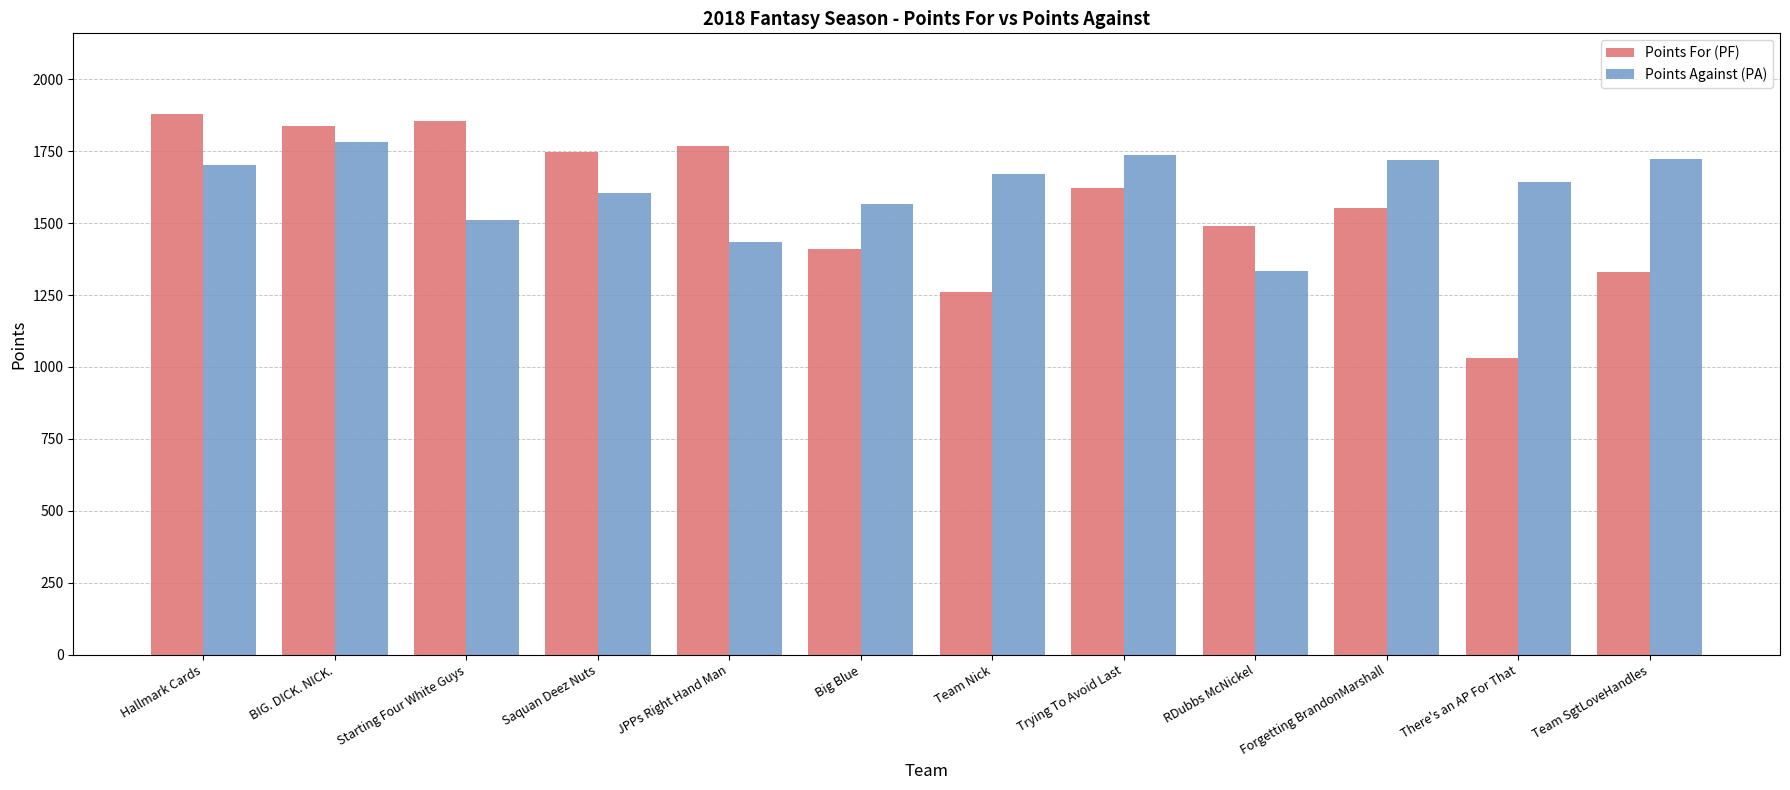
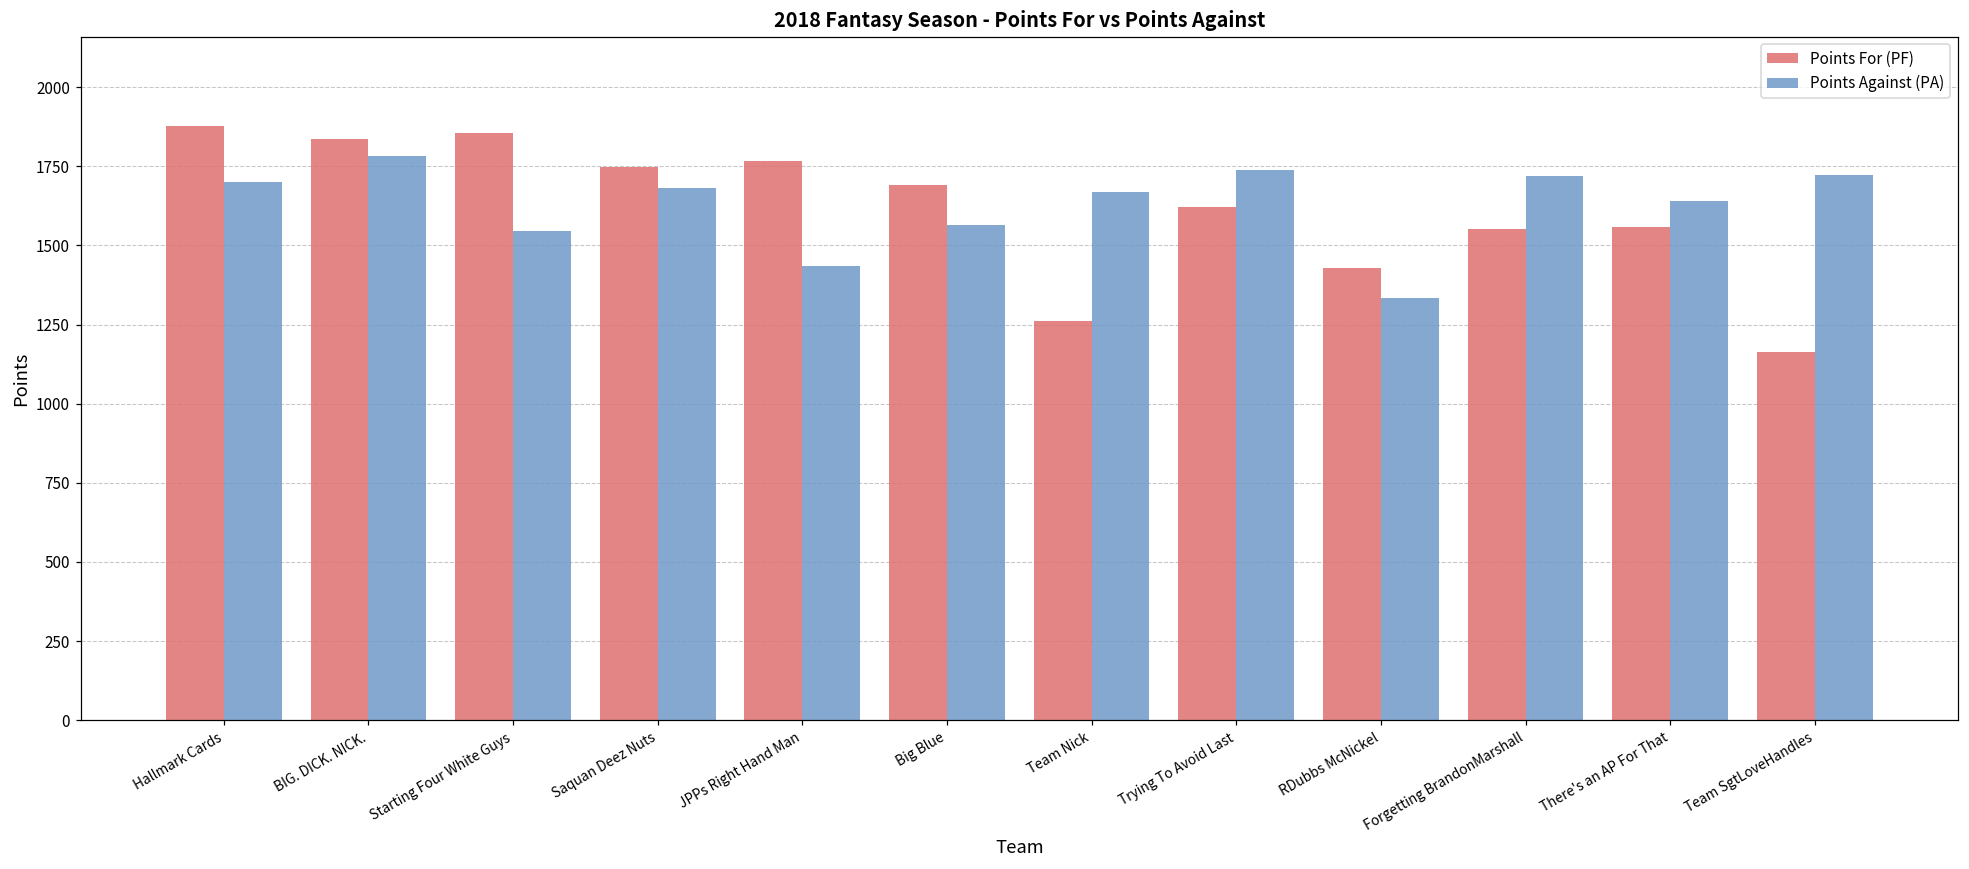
Points Against (PA), Starting Four White Guys: 1510 -> 1550
Points Against (PA), Saquan Deez Nuts: 1600 -> 1680
Points For (PF), Big Blue: 1410 -> 1690
Points For (PF), RDubbs McNickel: 1490 -> 1430
Points For (PF), There's an AP For That: 1030 -> 1560
Points For (PF), Team SgtLoveHandles: 1330 -> 1160
